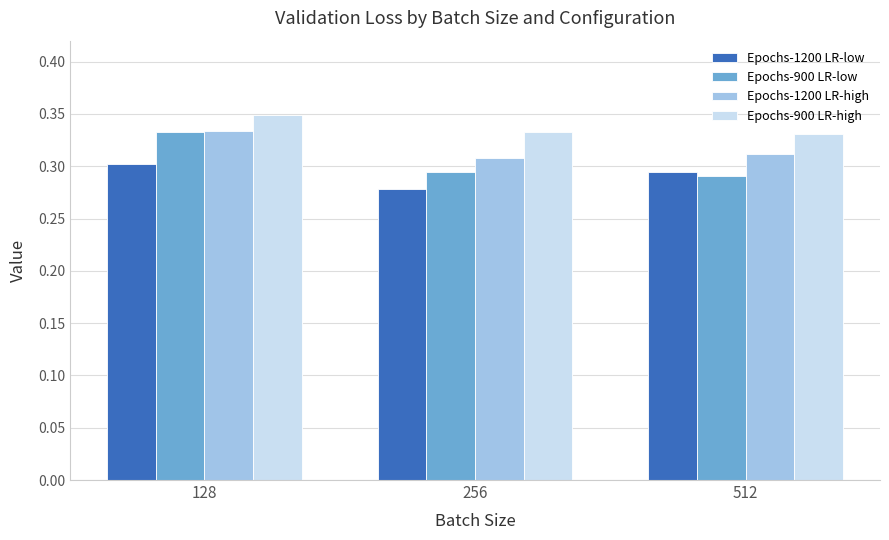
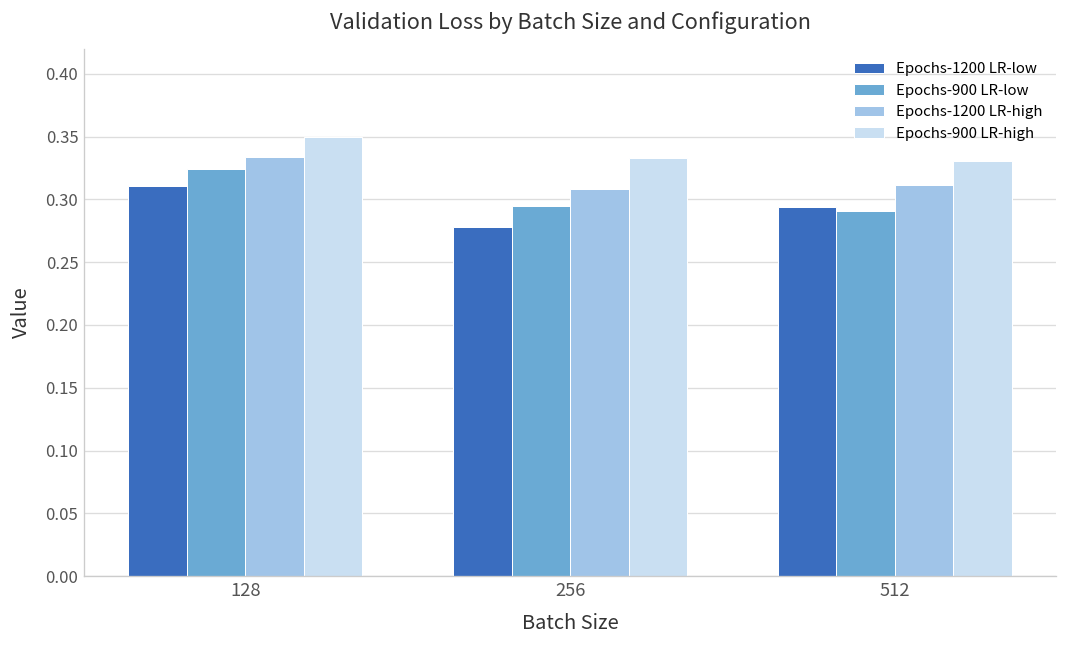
Epochs-1200 LR-low, 128: 0.303 -> 0.311
Epochs-900 LR-low, 128: 0.332 -> 0.324
